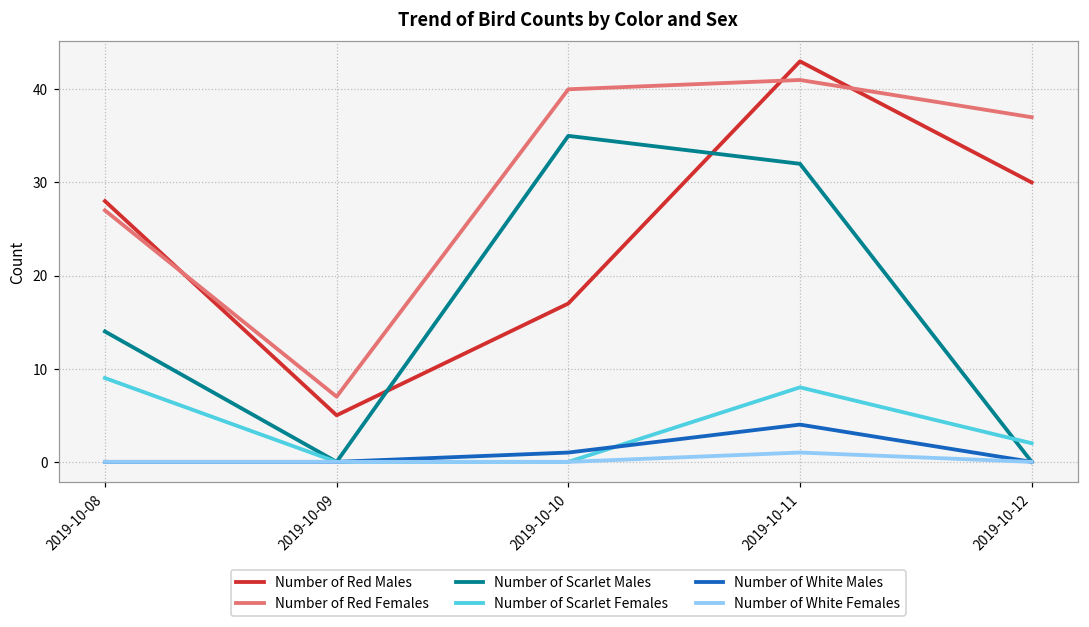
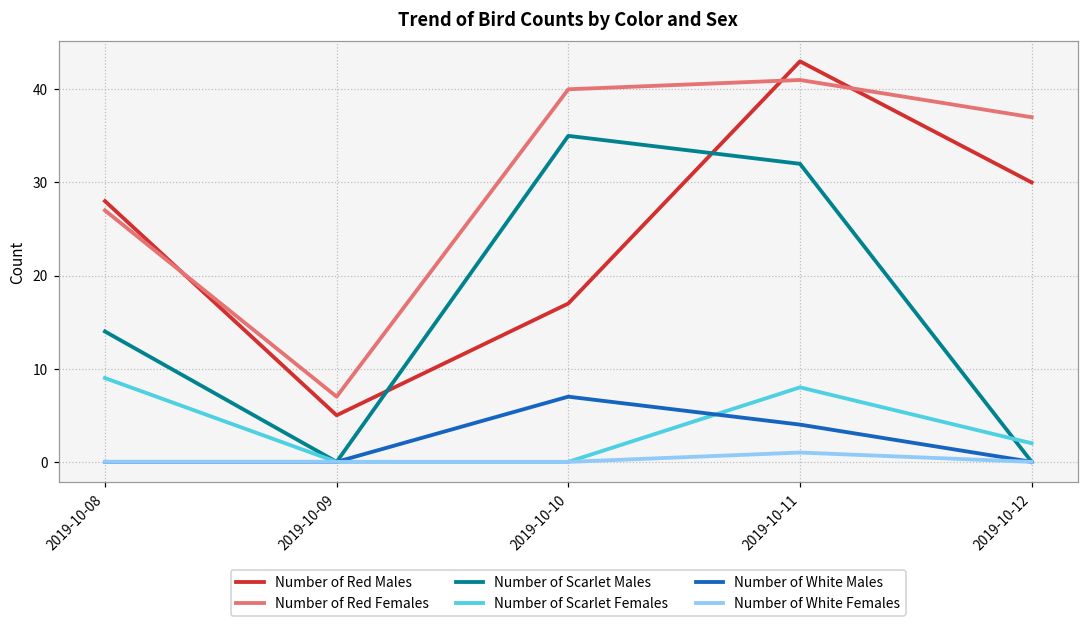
Number of White Males, 2019-10-10: 1 -> 7
